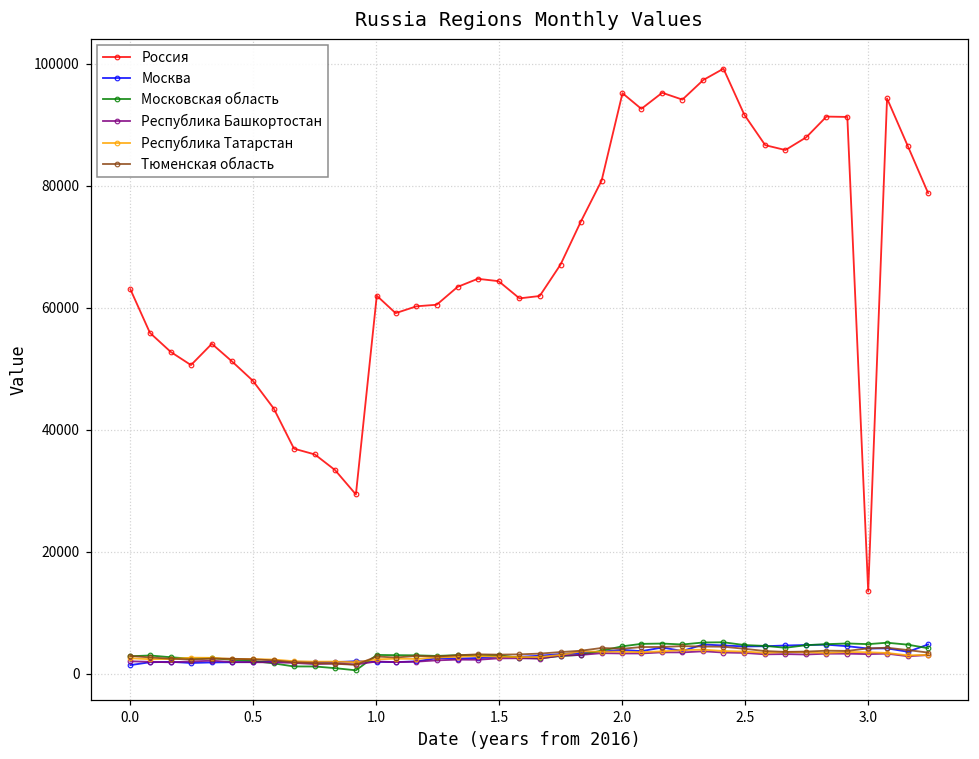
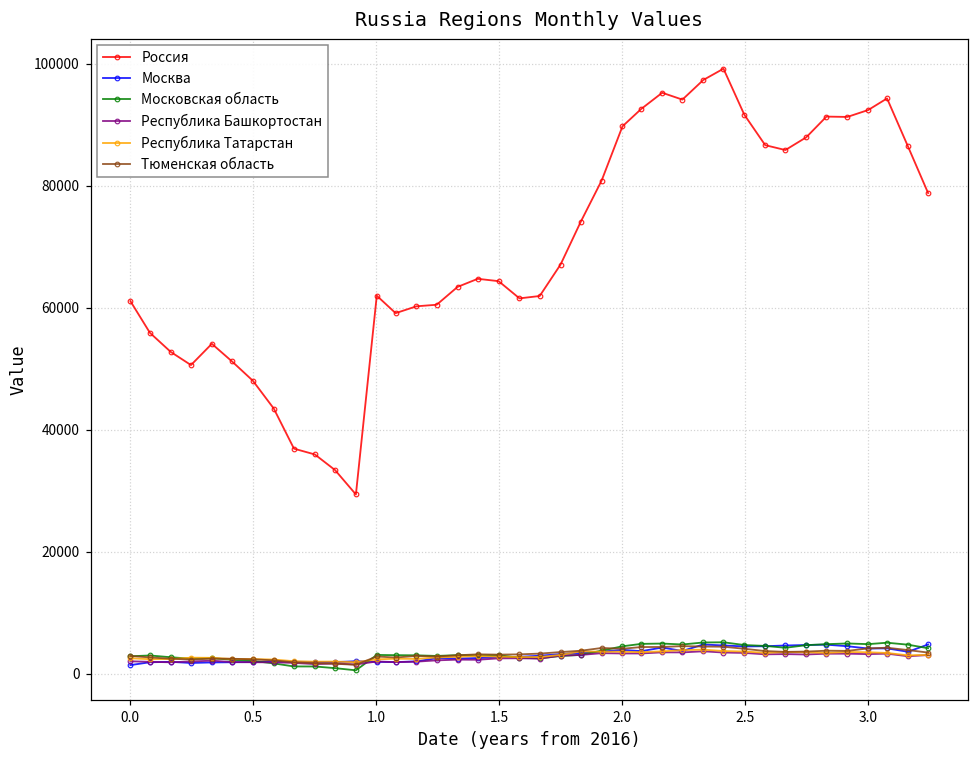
Россия, 0.0: 63000 -> 61000
Россия, 2.0: 95000 -> 90000
Россия, 3.0: 13000 -> 92000
